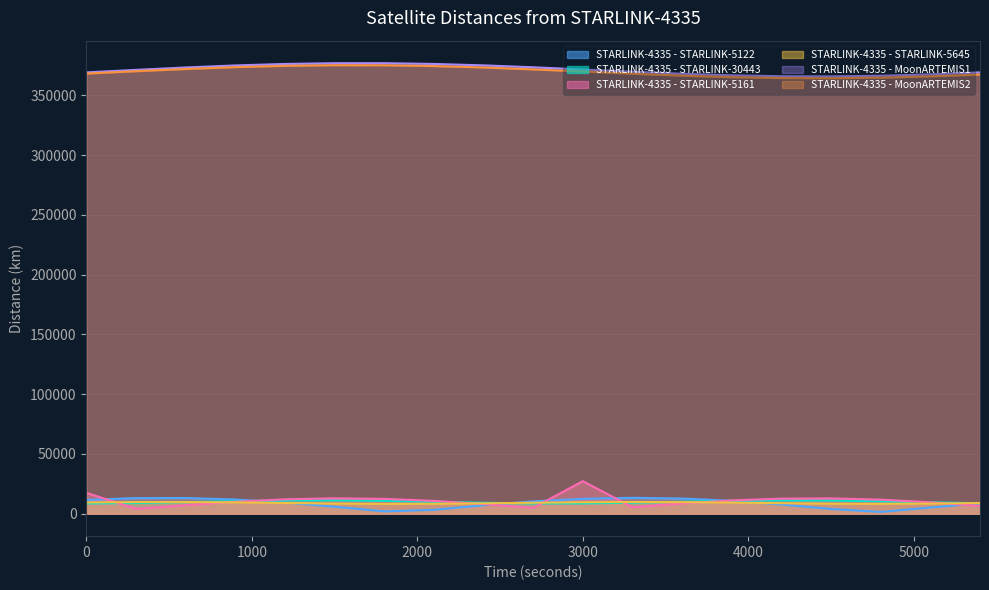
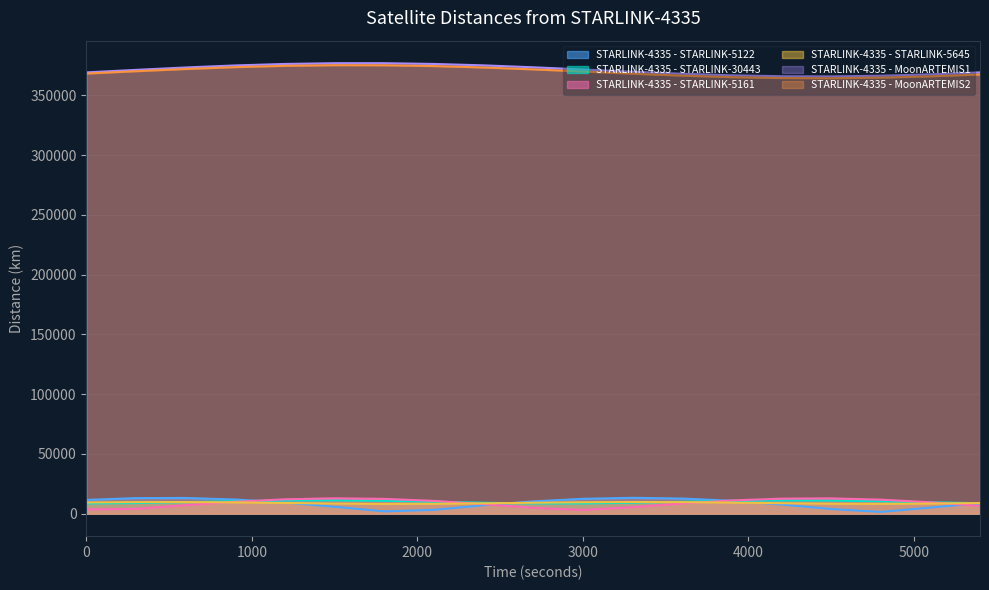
STARLINK-4335 - STARLINK-5161, 0: 17000 -> 4000
STARLINK-4335 - STARLINK-5161, 3000: 27000 -> 3000
